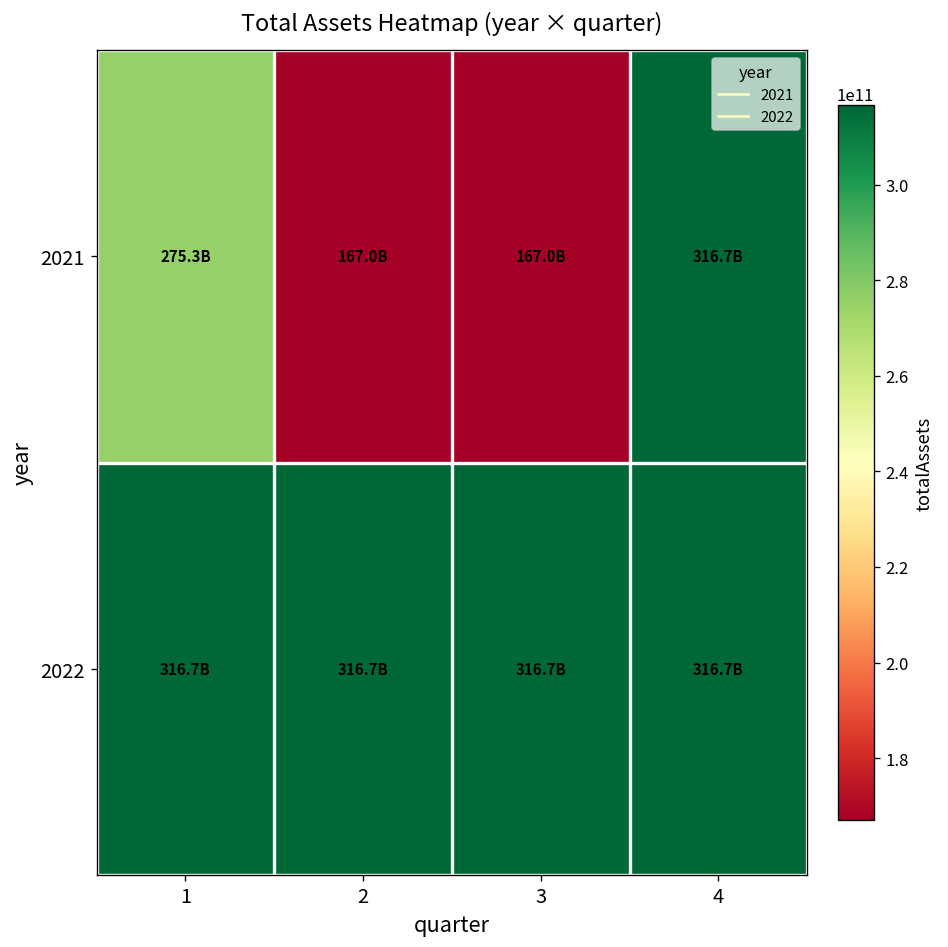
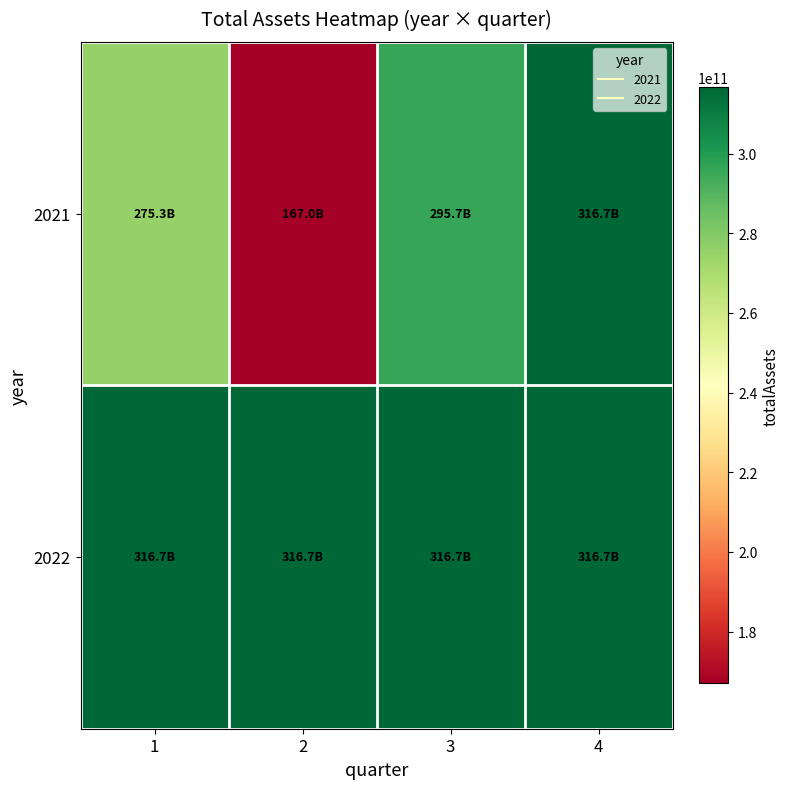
2021, 3: 167.0B -> 295.7B
